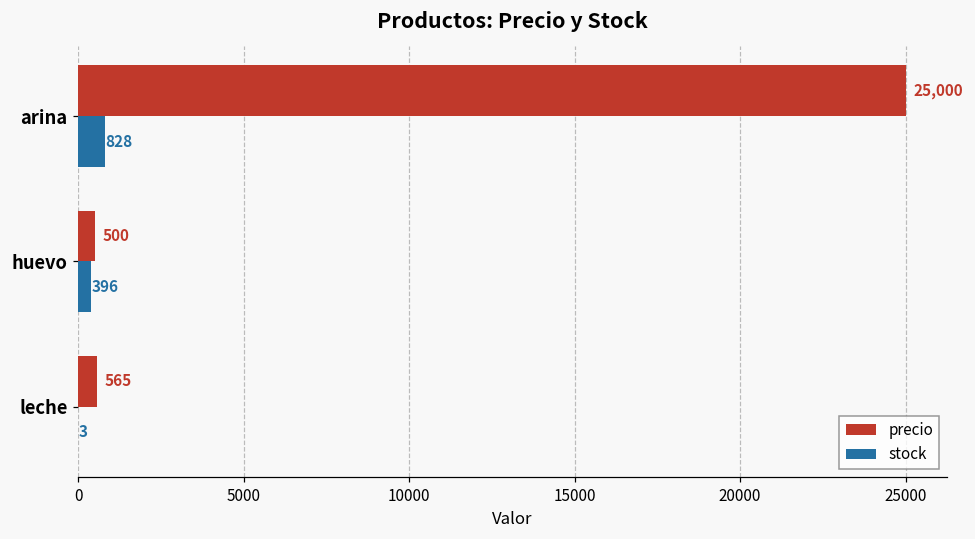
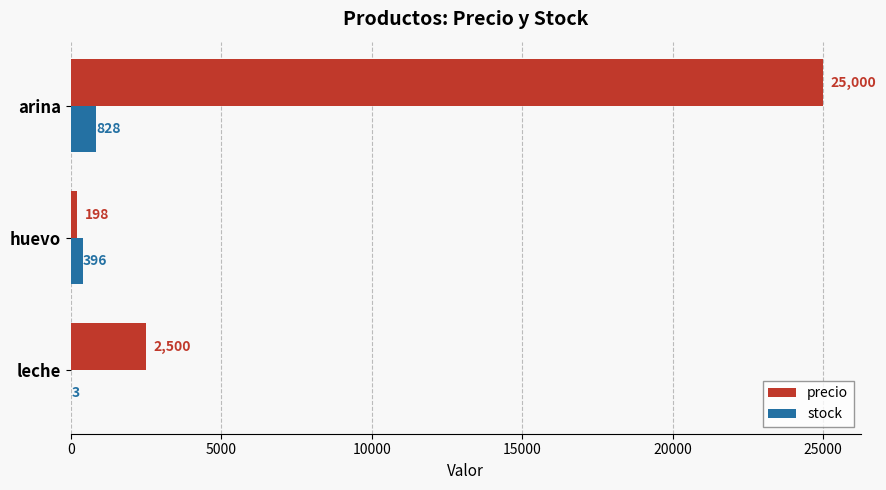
precio, huevo: 500 -> 198
precio, leche: 565 -> 2,500
